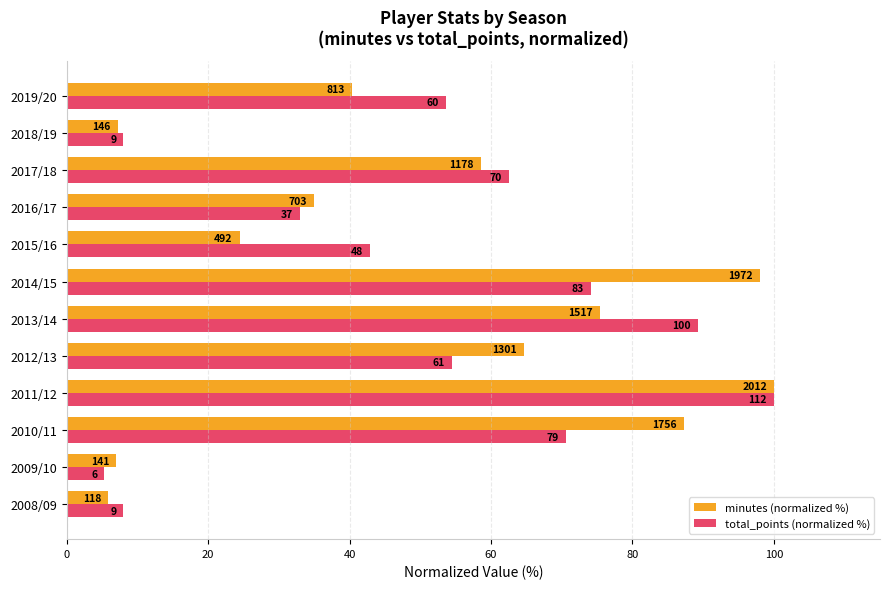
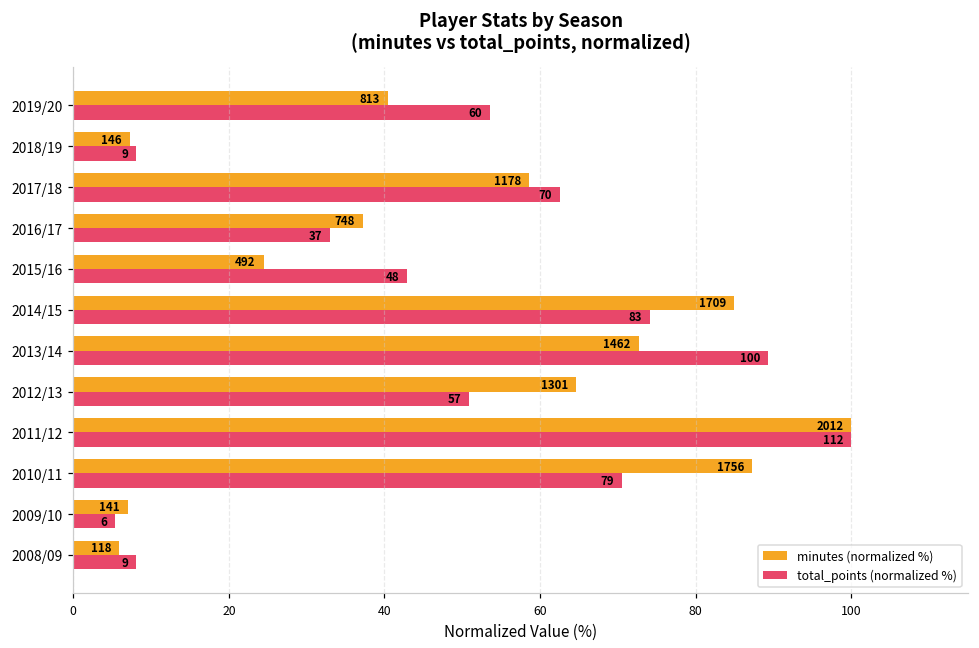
minutes (normalized %), 2016/17: 703 -> 748
minutes (normalized %), 2014/15: 1972 -> 1709
minutes (normalized %), 2013/14: 1517 -> 1462
total_points (normalized %), 2012/13: 61 -> 57
